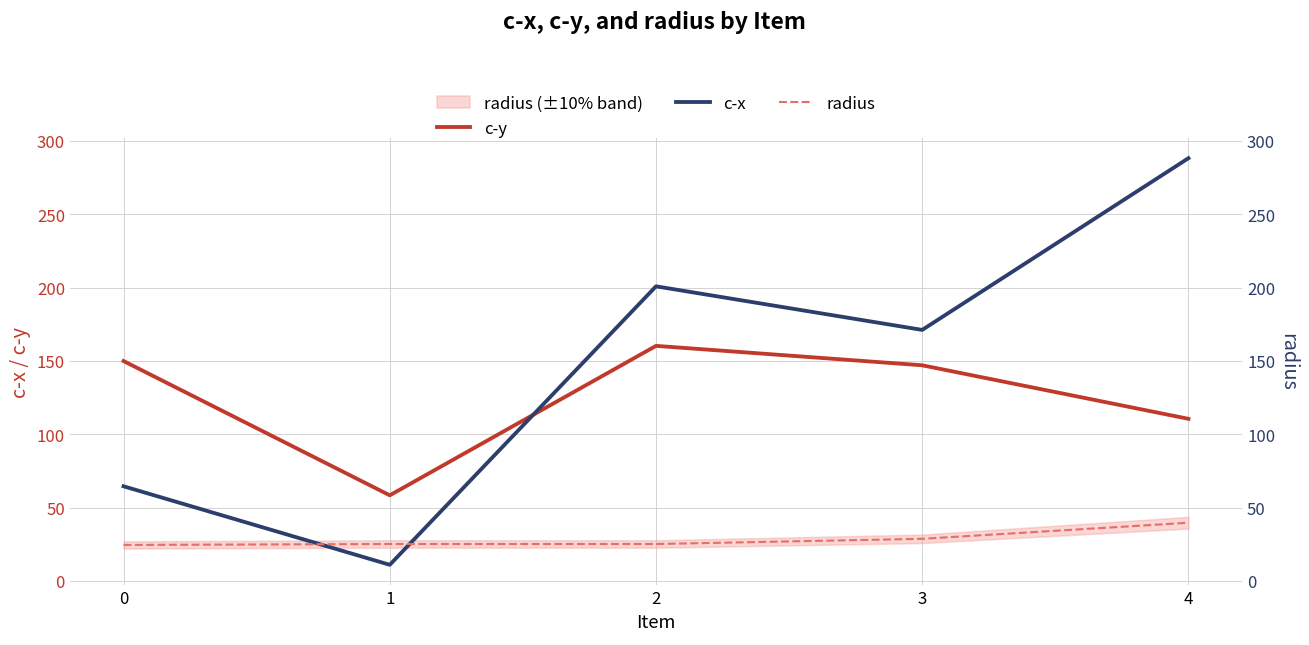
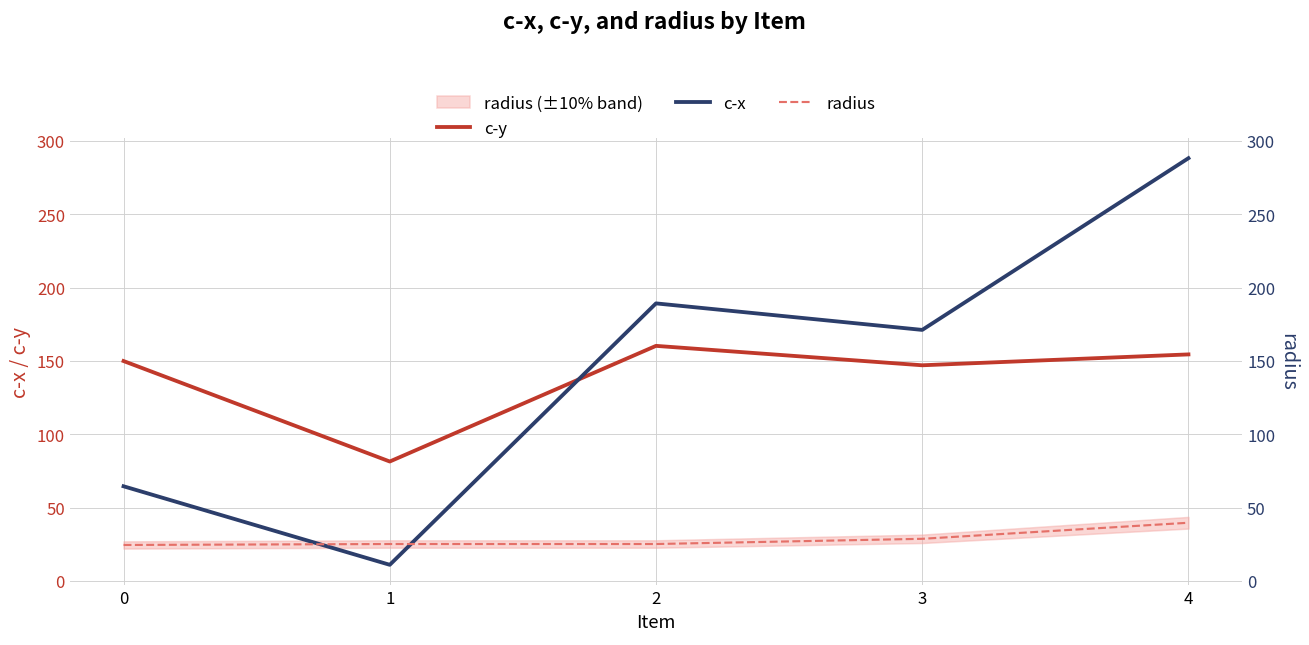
c-y, 1: 58 -> 81
c-x, 2: 201 -> 189
c-y, 4: 111 -> 155
